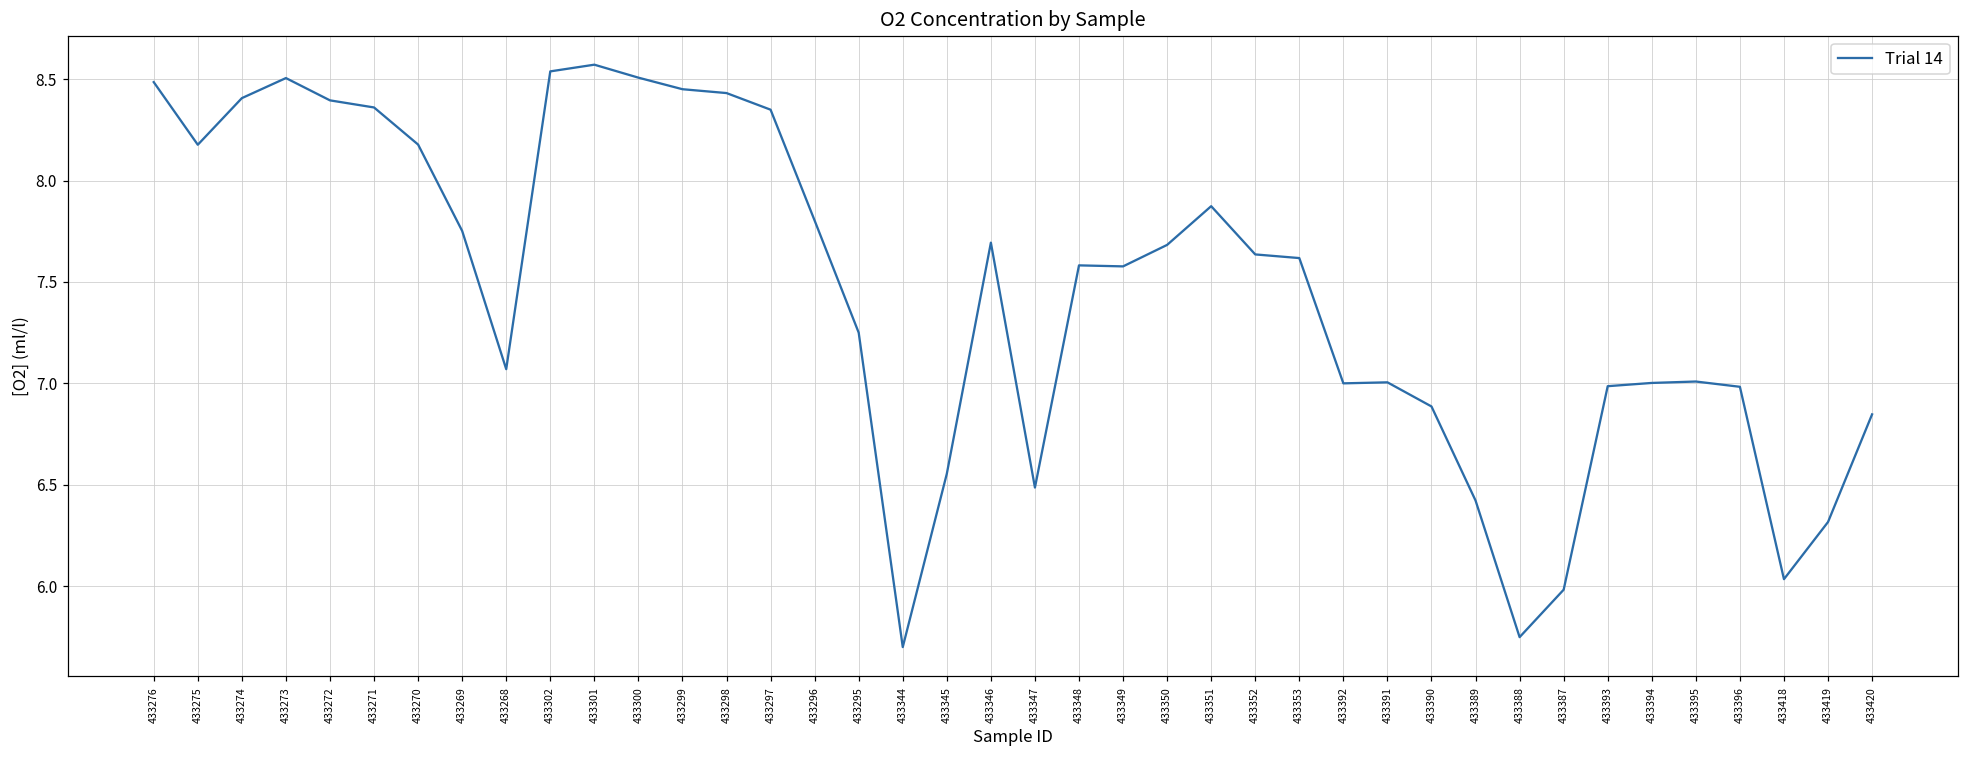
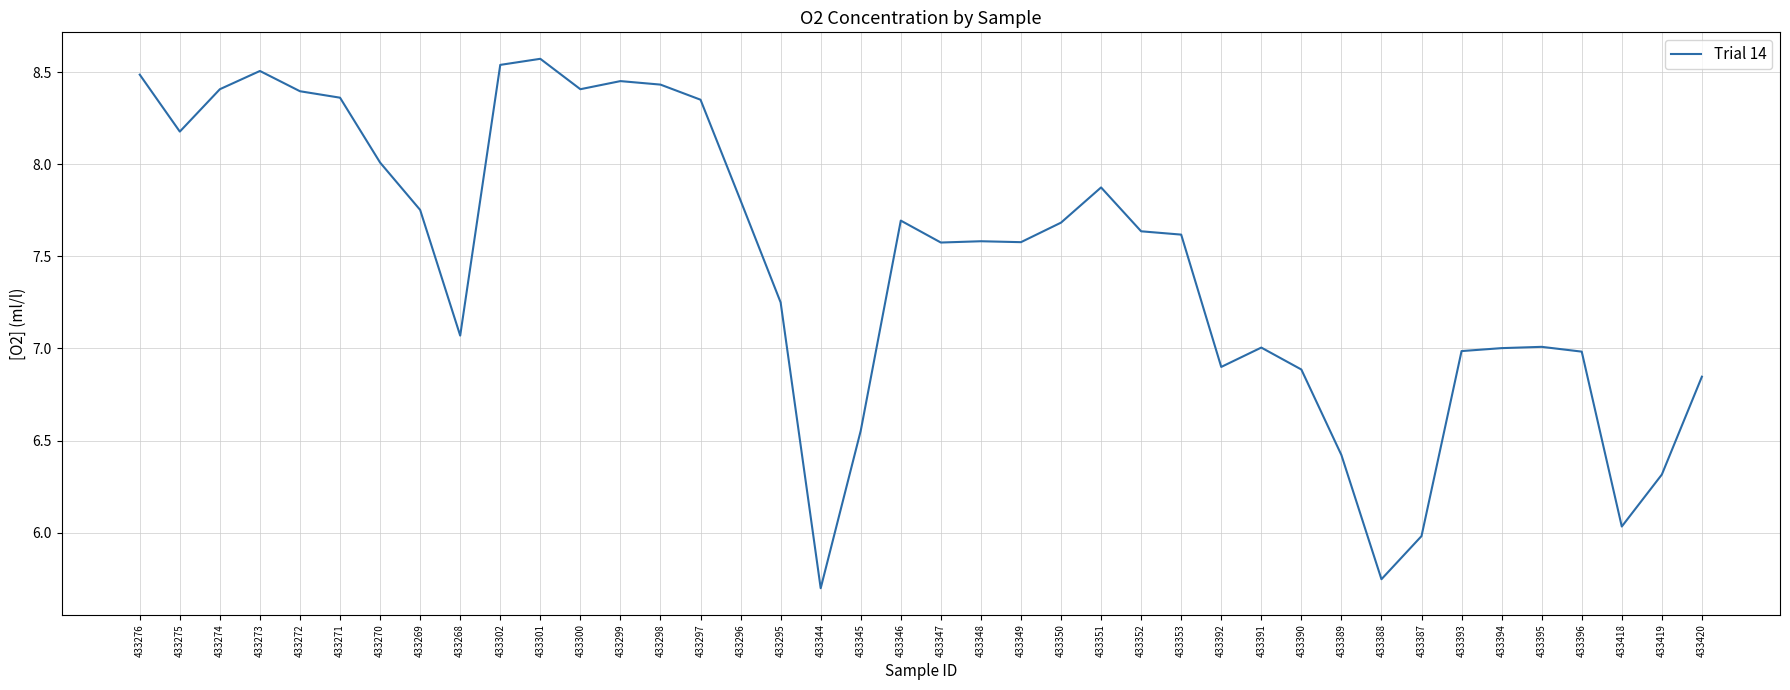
433270: 8.18 -> 8.01
433300: 8.51 -> 8.41
433347: 6.49 -> 7.58
433392: 7.0 -> 6.9
